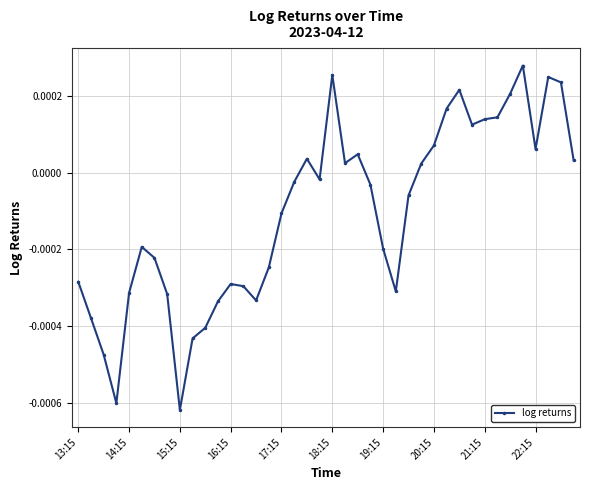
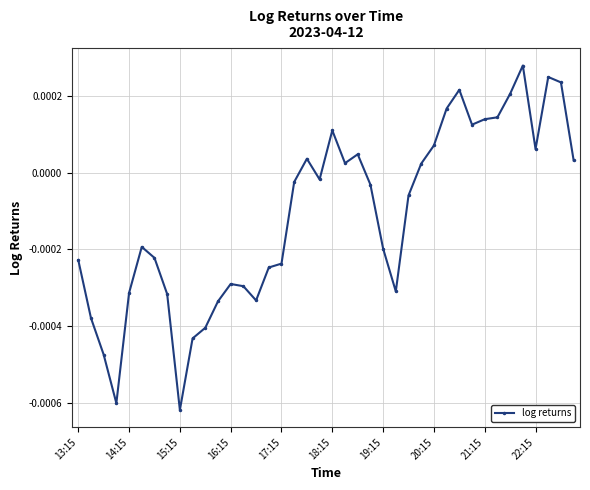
13:15: -0.00028 -> -0.00023
17:15: -0.00011 -> -0.00024
18:15: 0.00026 -> 0.00011
